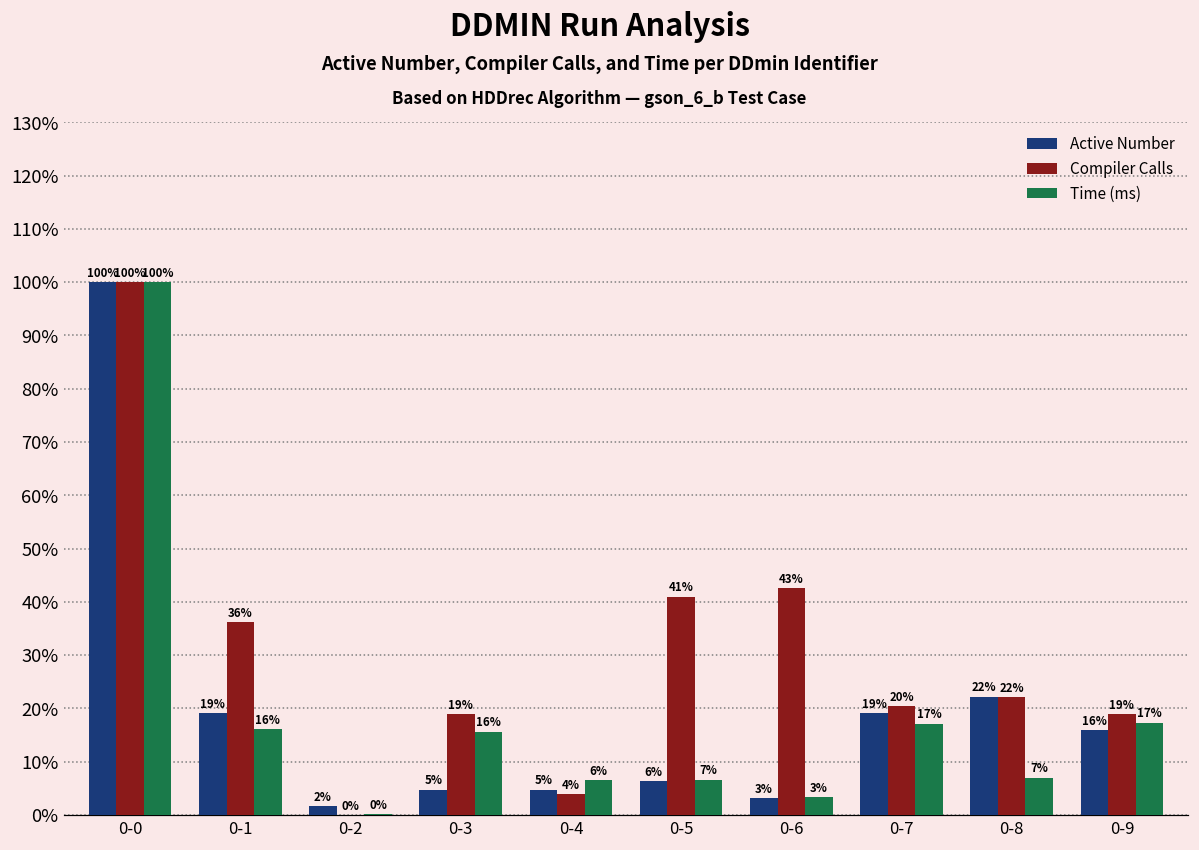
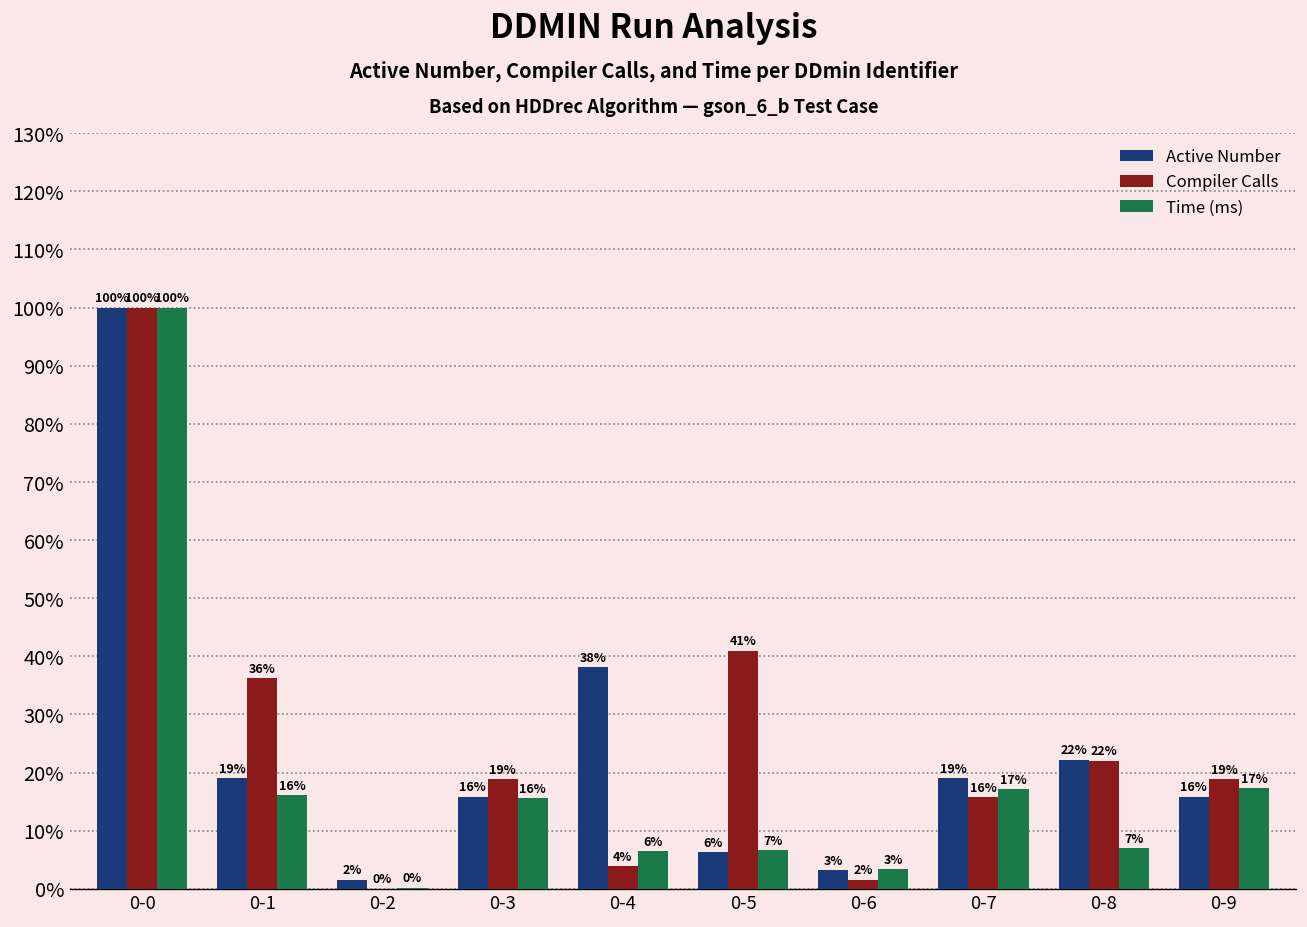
Active Number, 0-3: 5% -> 16%
Active Number, 0-4: 5% -> 38%
Compiler Calls, 0-6: 43% -> 2%
Compiler Calls, 0-7: 20% -> 16%
